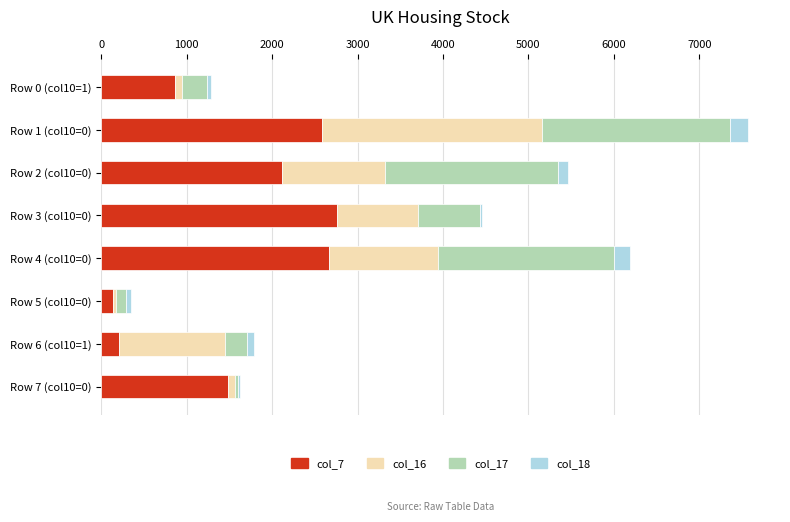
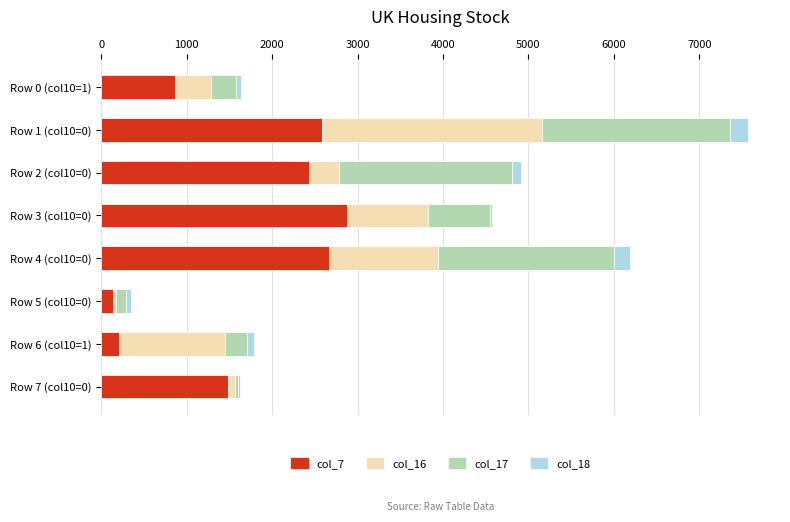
col_16, Row 0 (col10=1): 100 -> 400
col_7, Row 2 (col10=0): 2100 -> 2400
col_16, Row 2 (col10=0): 1200 -> 400
col_7, Row 3 (col10=0): 2800 -> 2900
